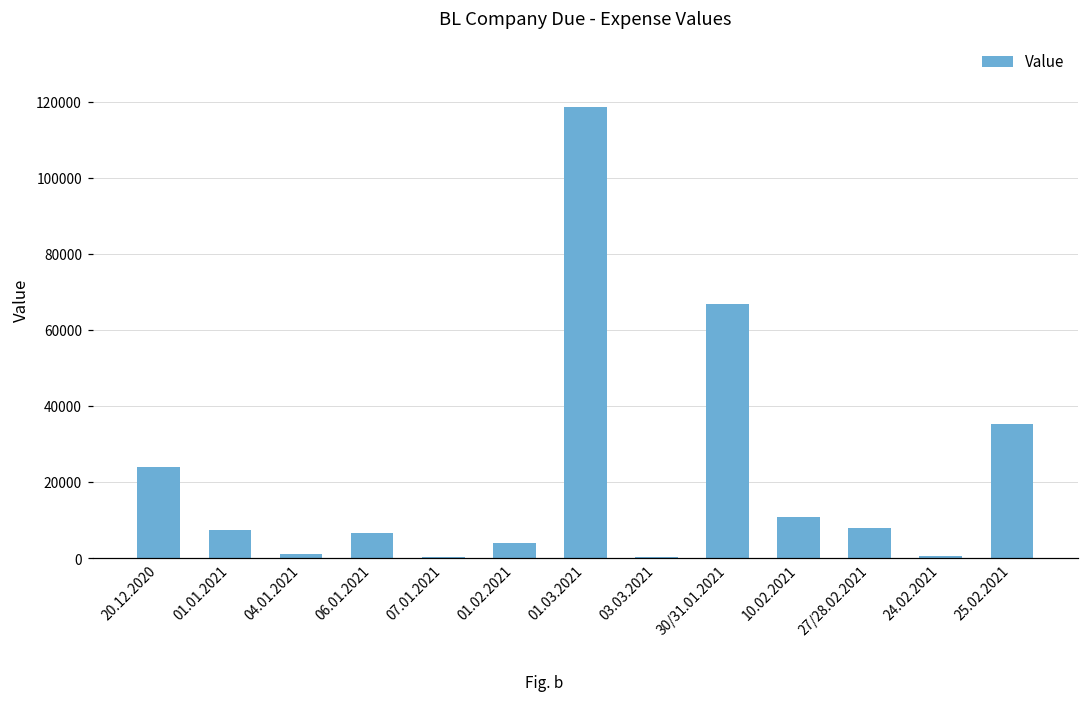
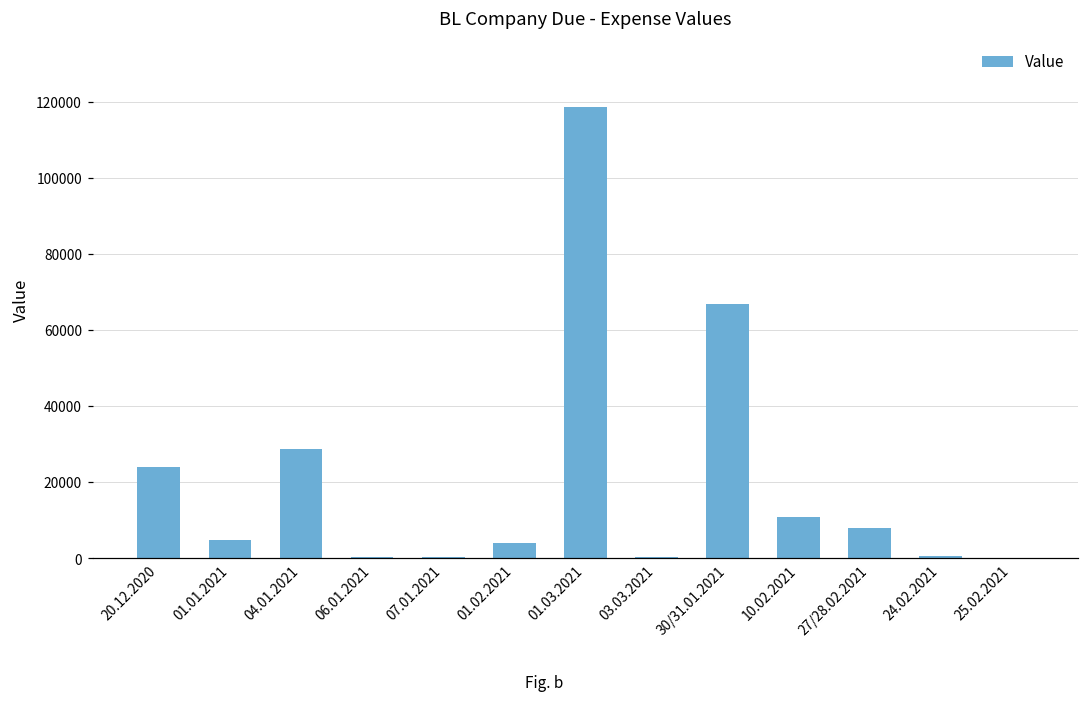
01.01.2021: 7000 -> 5000
04.01.2021: 1000 -> 29000
06.01.2021: 7000 -> 0
25.02.2021: 35000 -> 0
